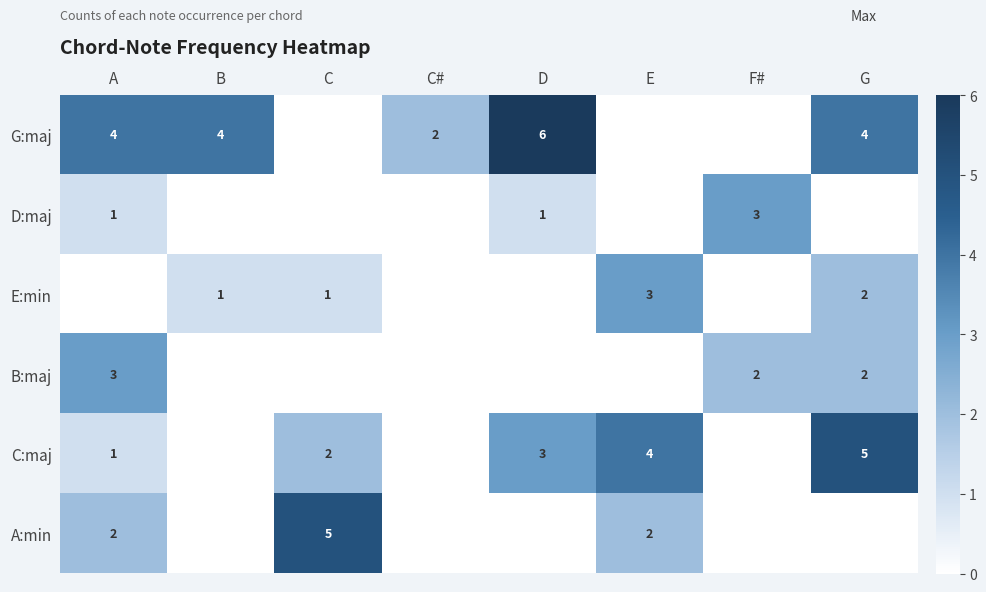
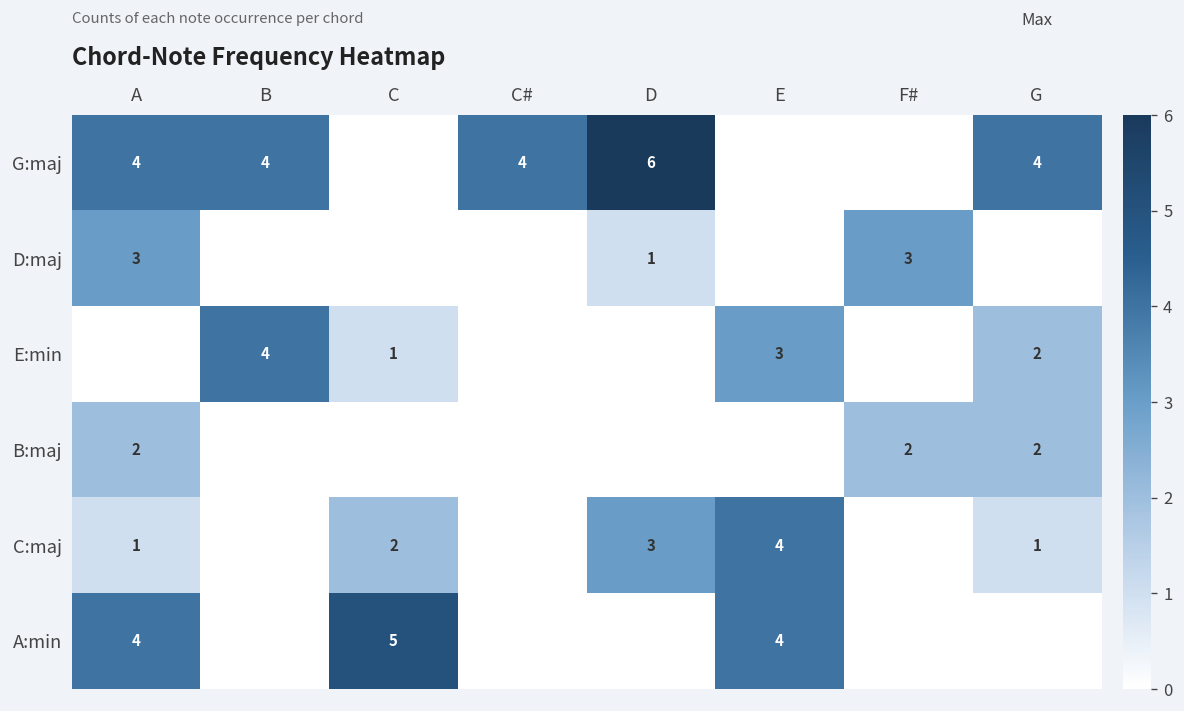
G:maj, C#: 2 -> 4
D:maj, A: 1 -> 3
E:min, B: 1 -> 4
B:maj, A: 3 -> 2
C:maj, G: 5 -> 1
A:min, A: 2 -> 4
A:min, E: 2 -> 4
